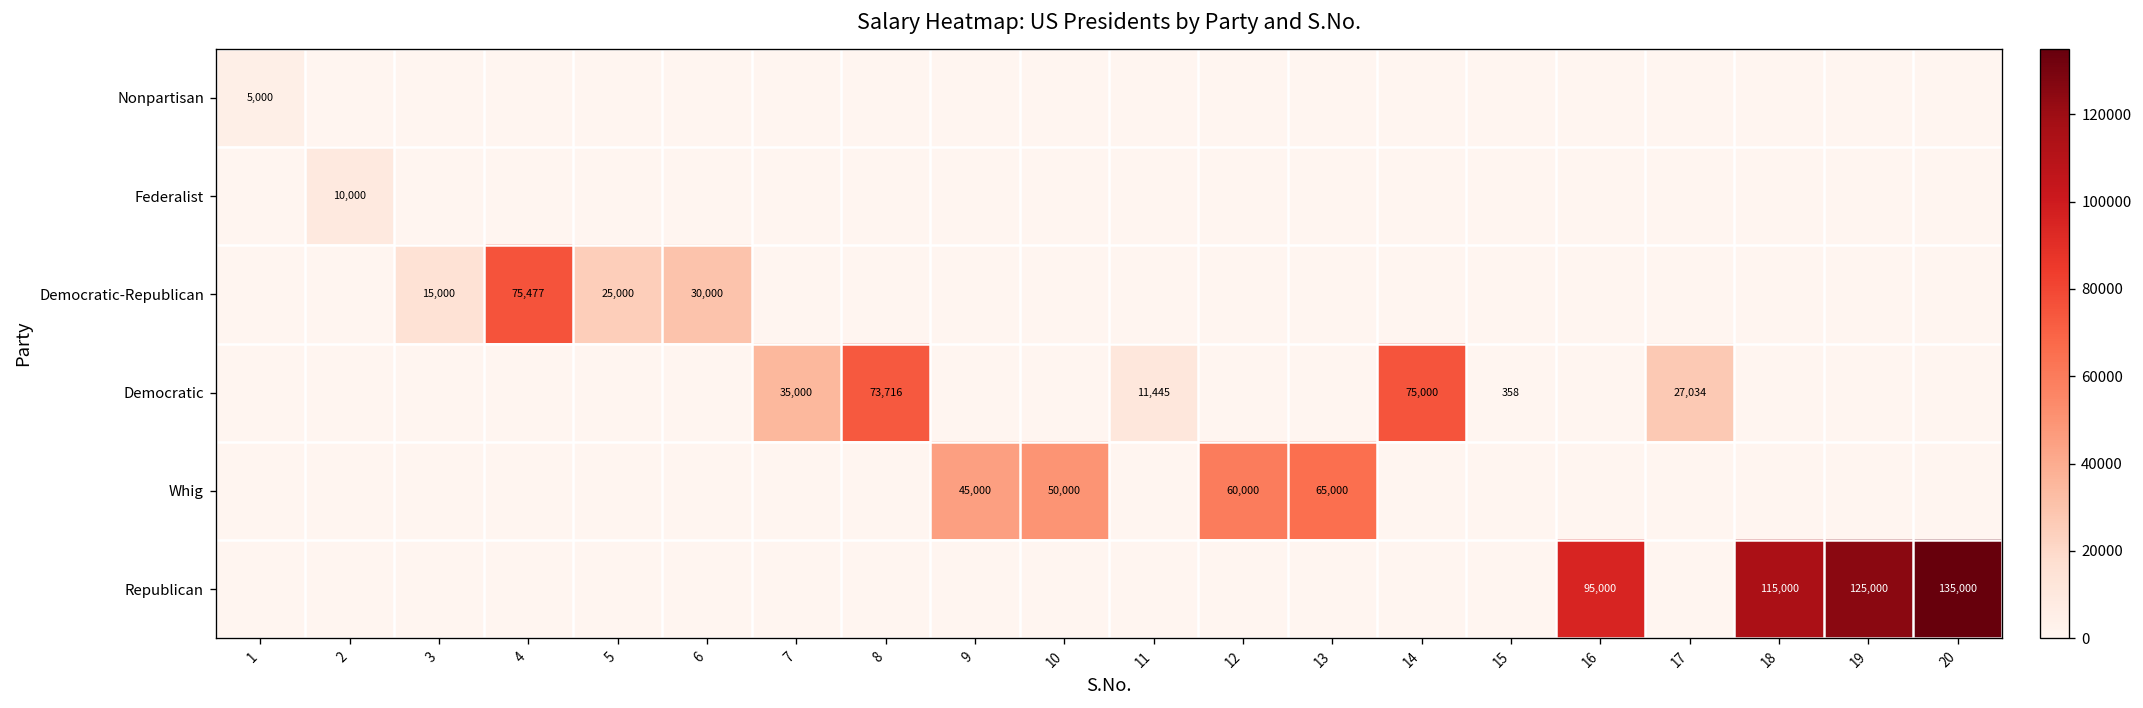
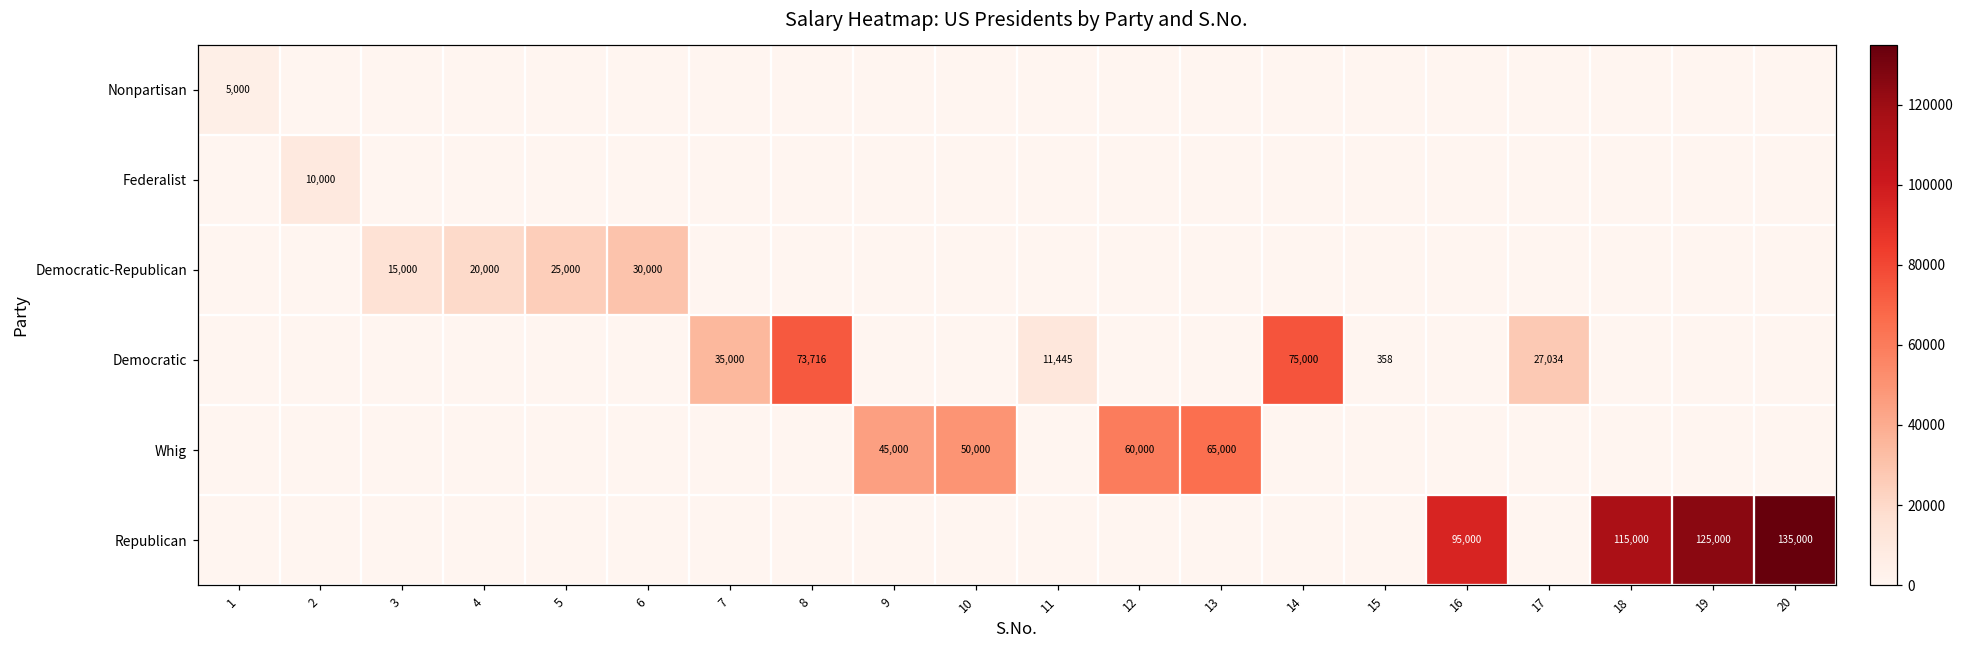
Democratic-Republican, 4: 75,477 -> 20,000
